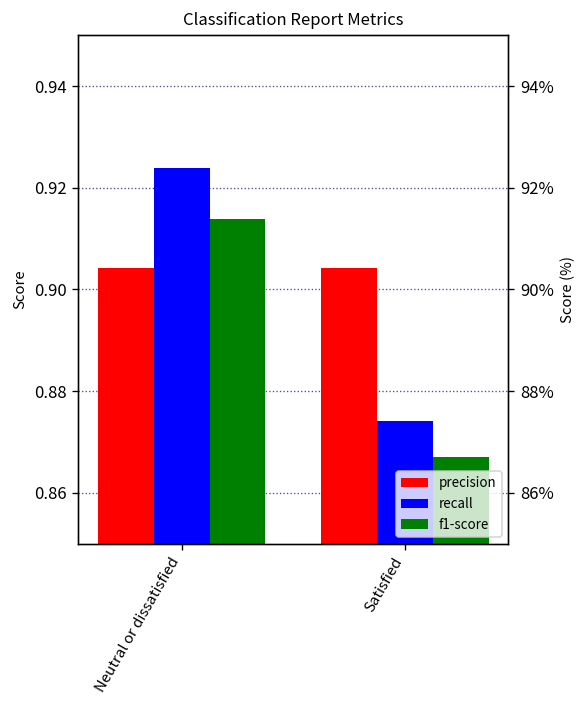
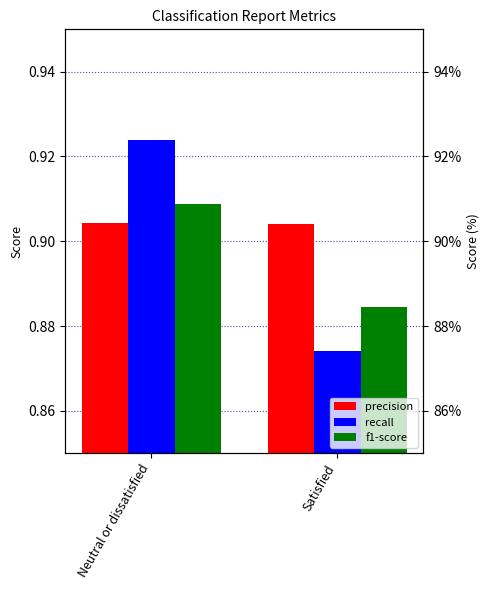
f1-score, Neutral or dissatisfied: 0.914 -> 0.909
f1-score, Satisfied: 0.867 -> 0.885
